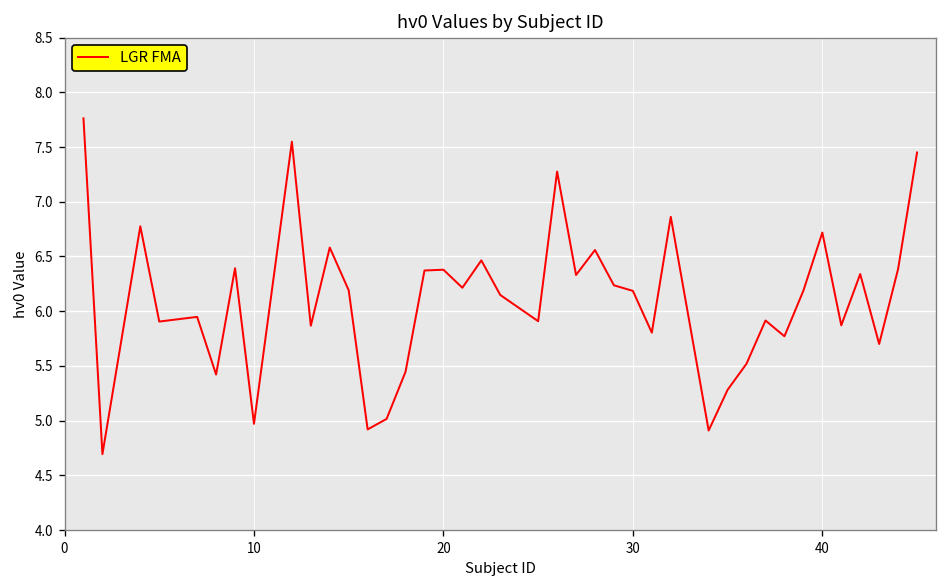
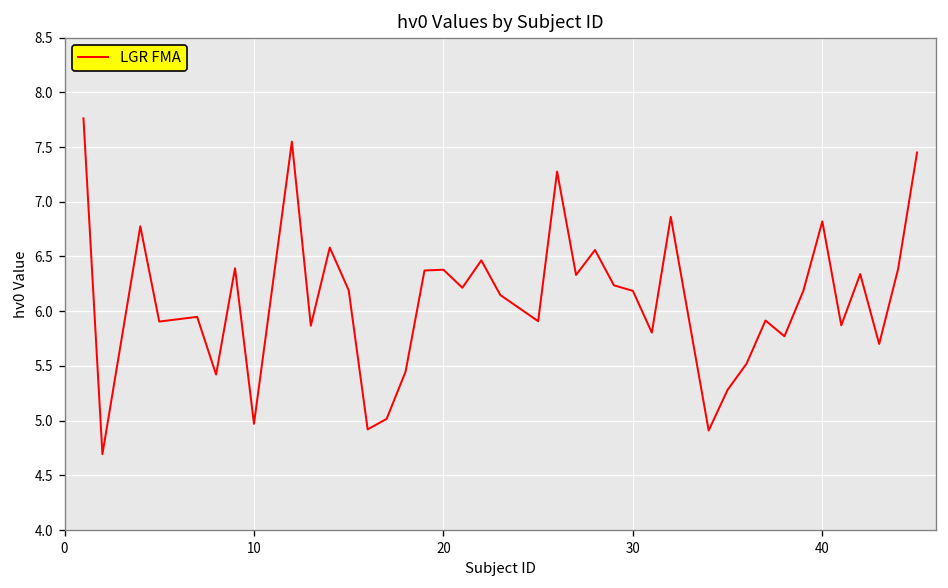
40: 6.7 -> 6.8
